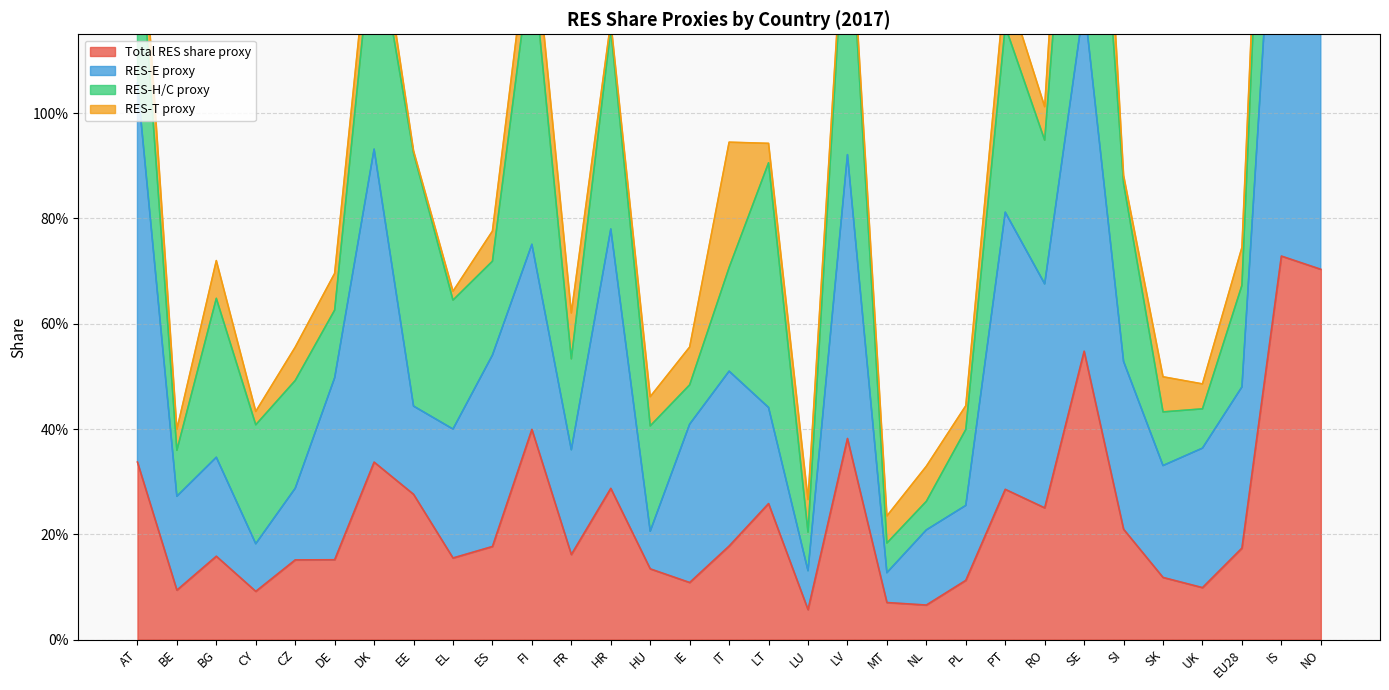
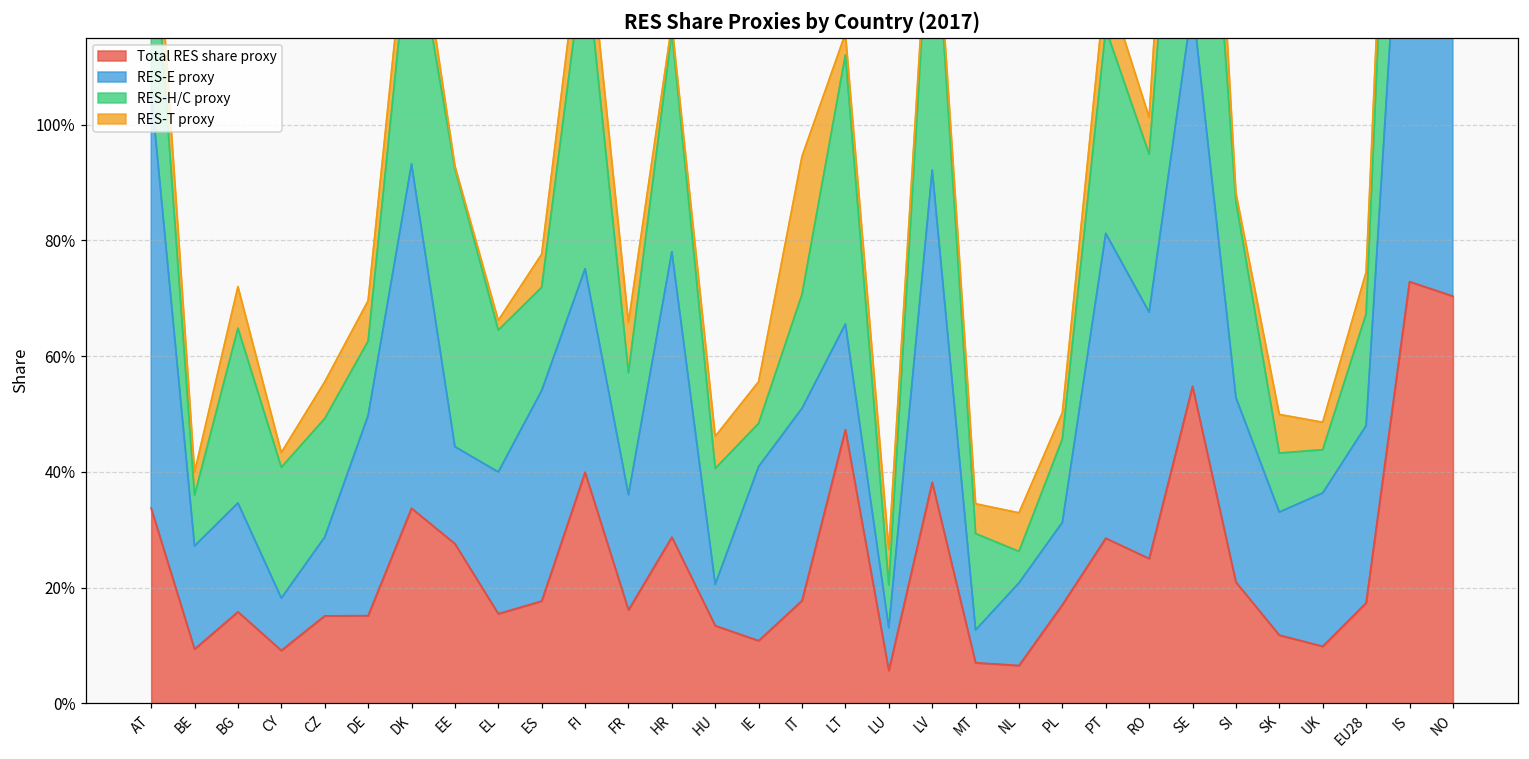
RES-H/C proxy, FR: 17% -> 21%
Total RES share proxy, LT: 26% -> 47%
RES-H/C proxy, MT: 6% -> 17%
Total RES share proxy, PL: 11% -> 17%
